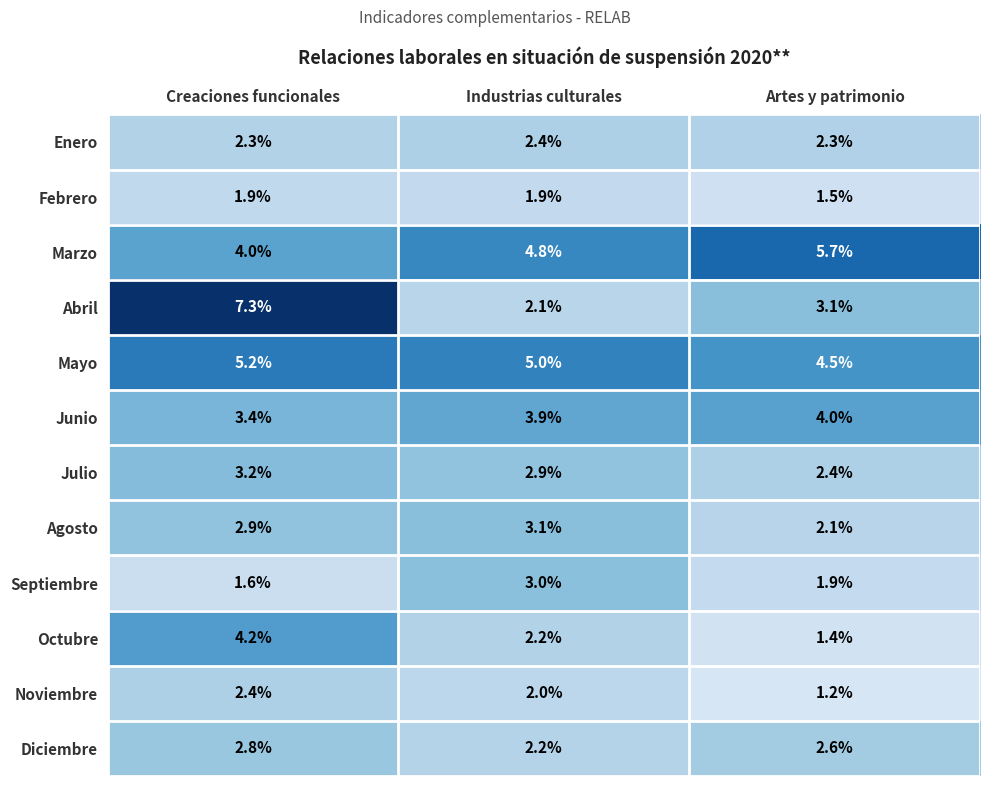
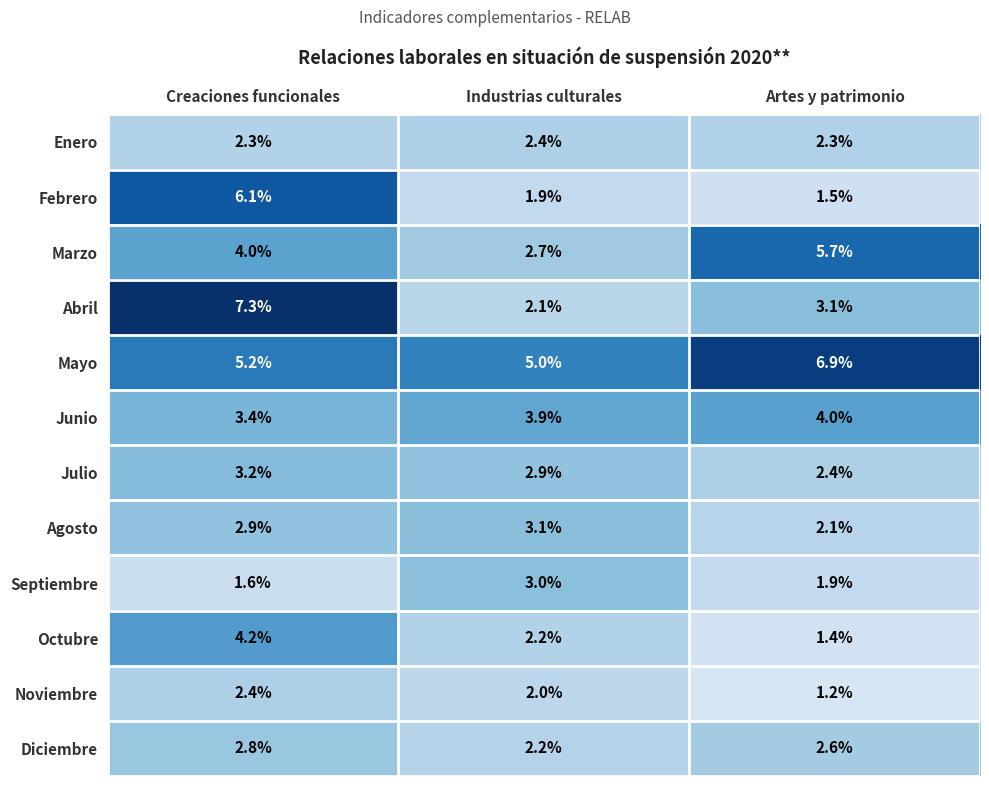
Febrero, Creaciones funcionales: 1.9% -> 6.1%
Marzo, Industrias culturales: 4.8% -> 2.7%
Mayo, Artes y patrimonio: 4.5% -> 6.9%
